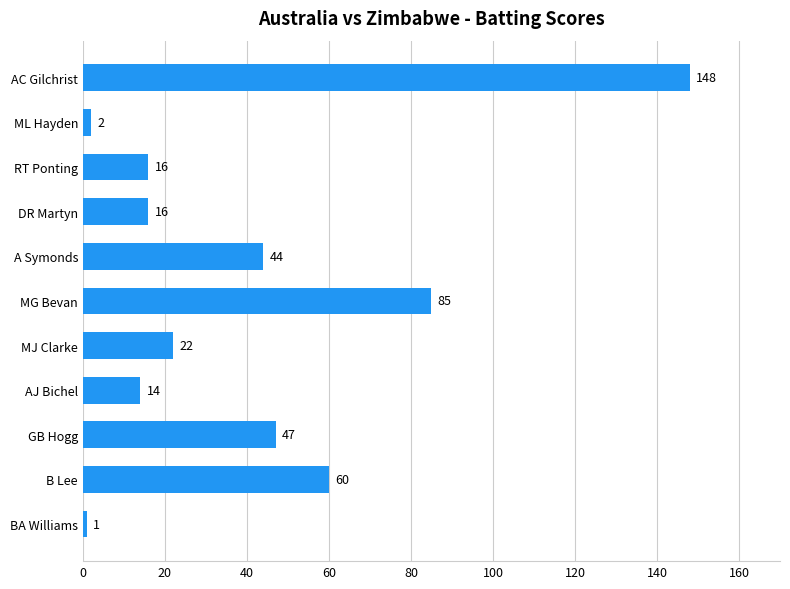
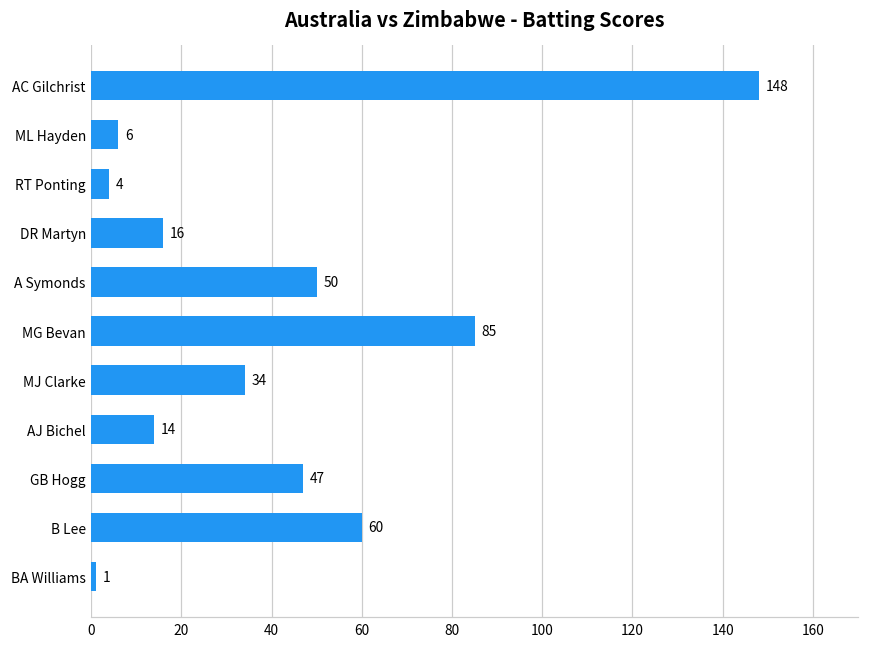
ML Hayden: 2 -> 6
RT Ponting: 16 -> 4
A Symonds: 44 -> 50
MJ Clarke: 22 -> 34
